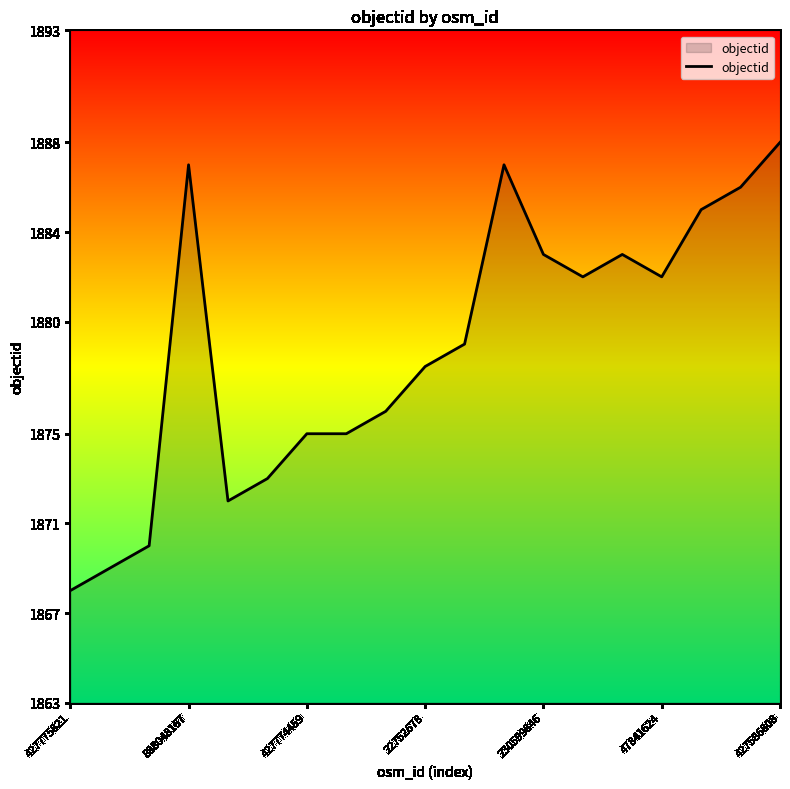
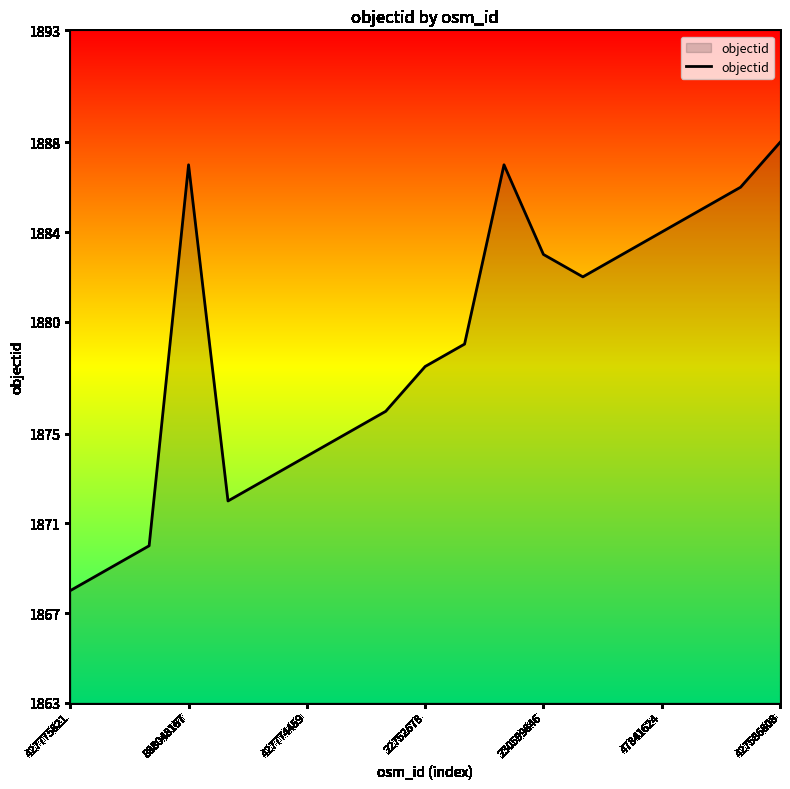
427774459: 1875 -> 1874
47841624: 1882 -> 1884
